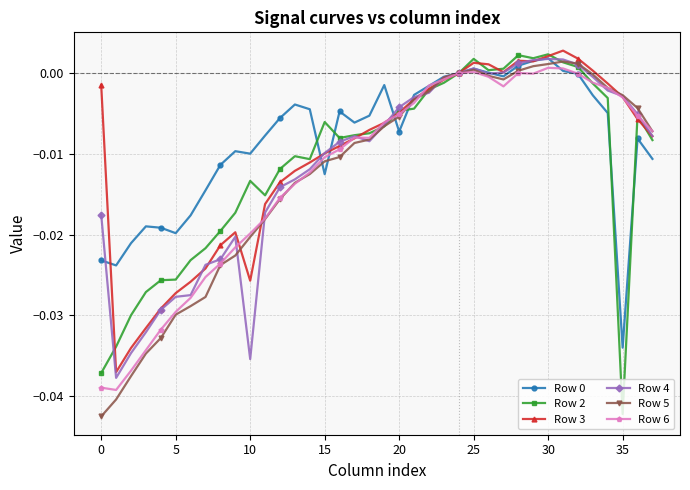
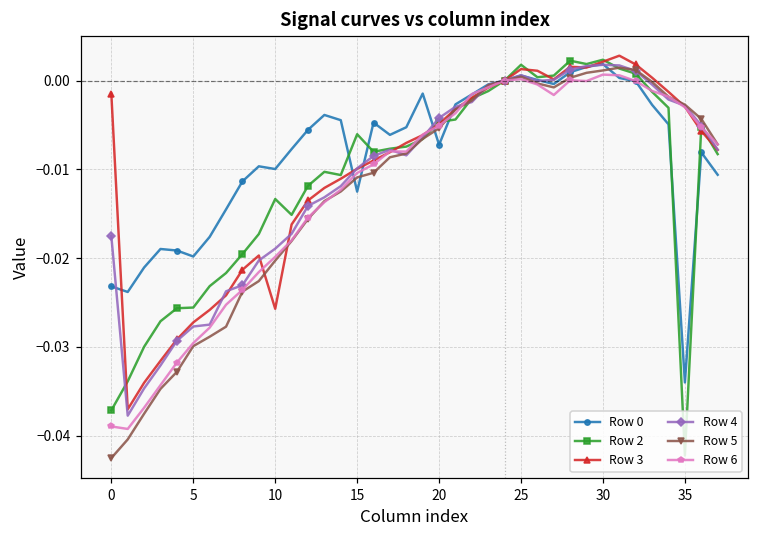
Row 4, 10: -0.035 -> -0.019
